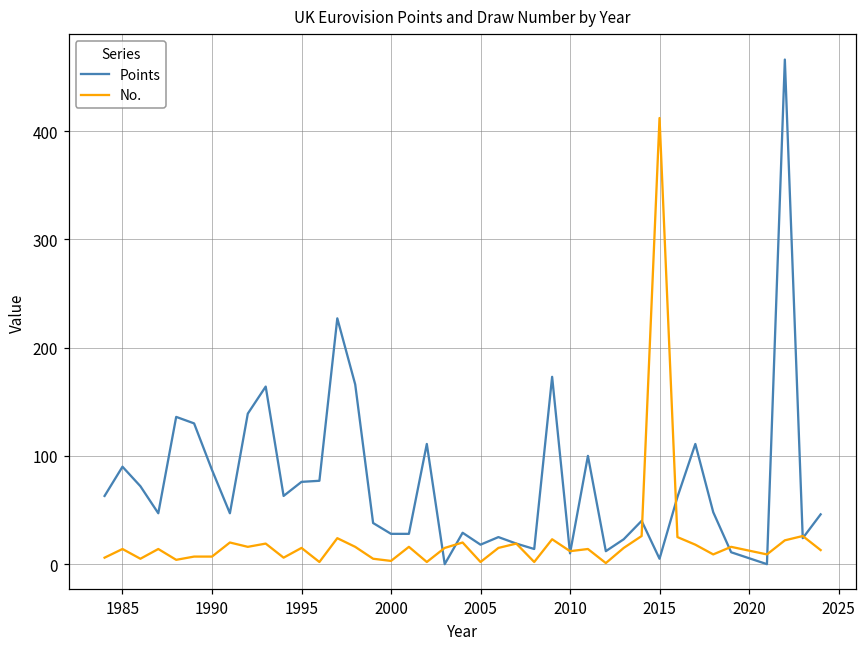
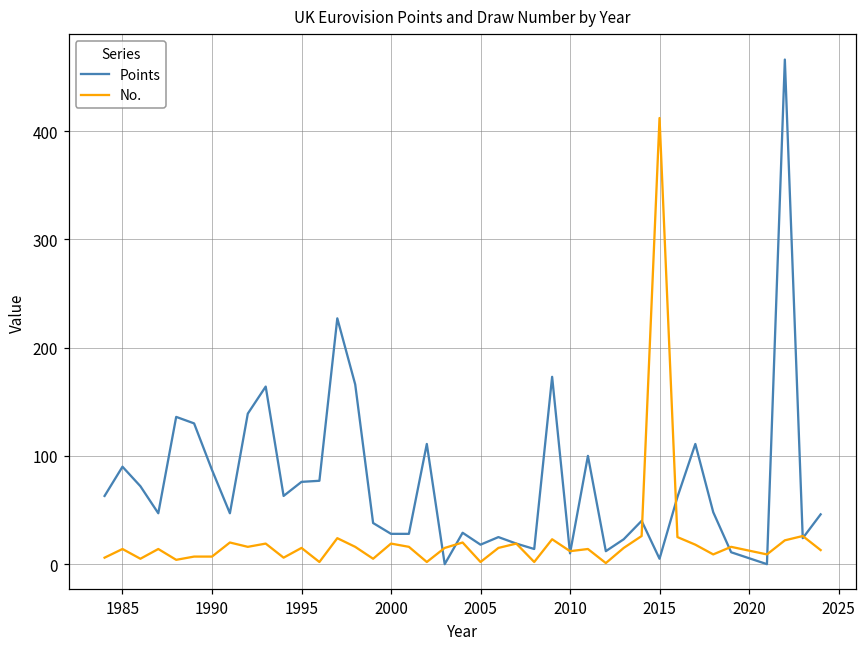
No., 2000: 0 -> 20
